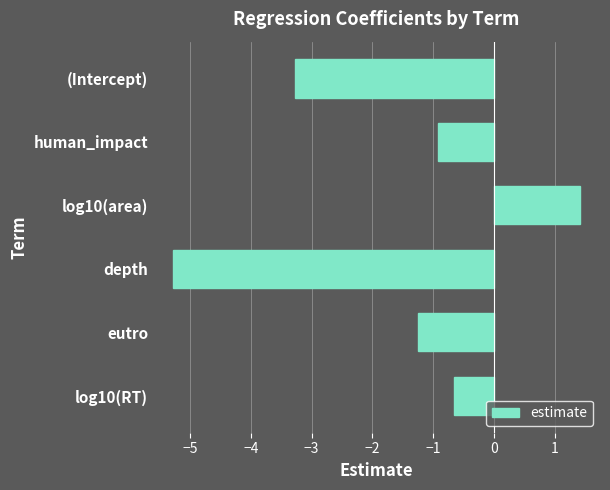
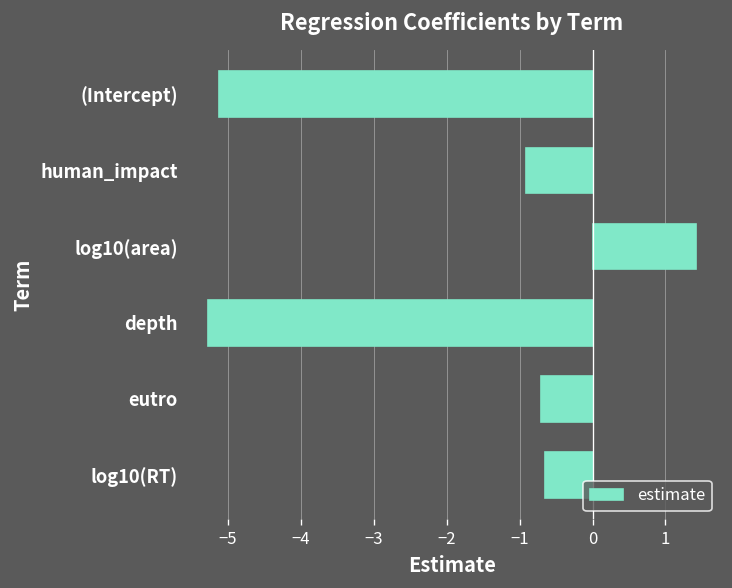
(Intercept): -3.3 -> -5.1
eutro: -1.2 -> -0.7
